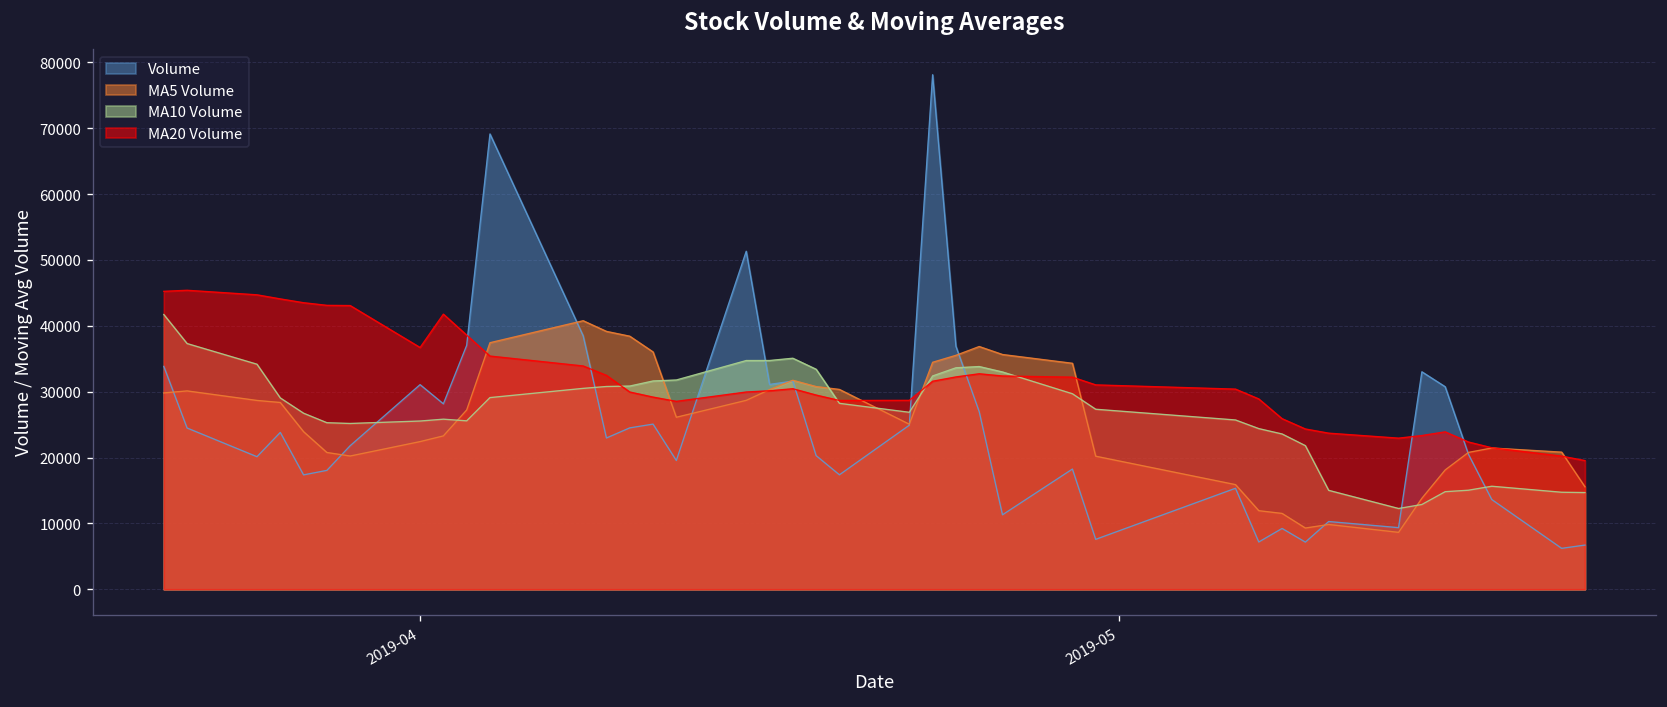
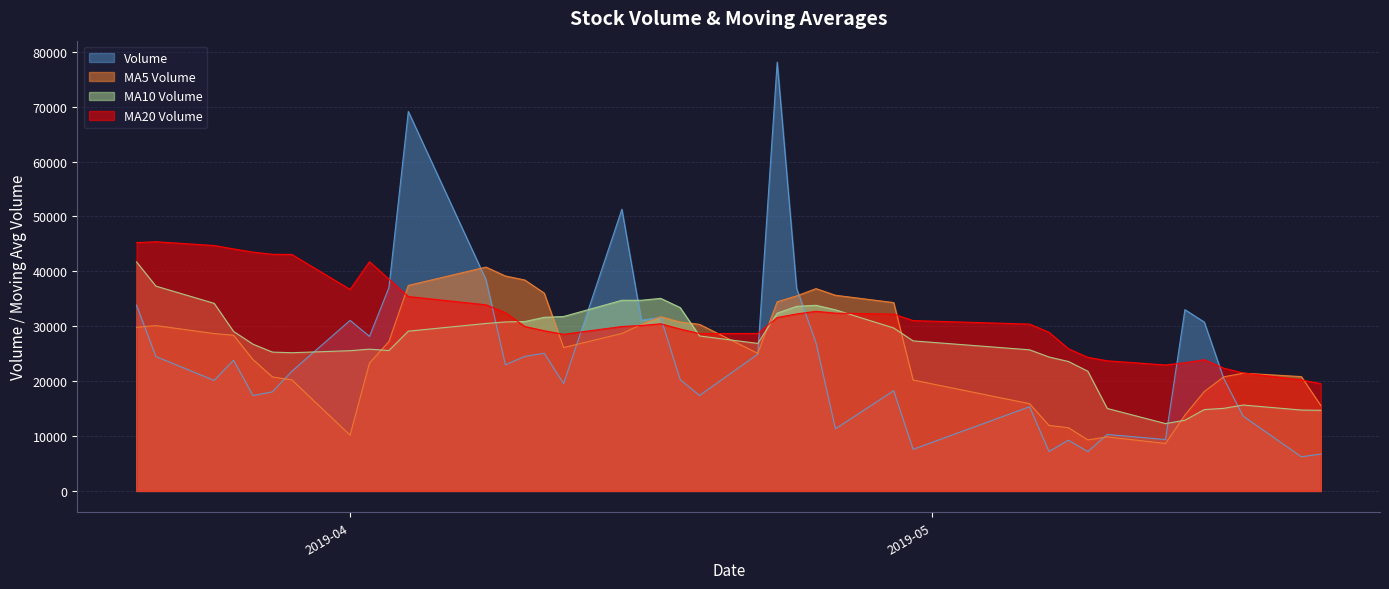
MA5 Volume, 2019-04: 22000 -> 10000
